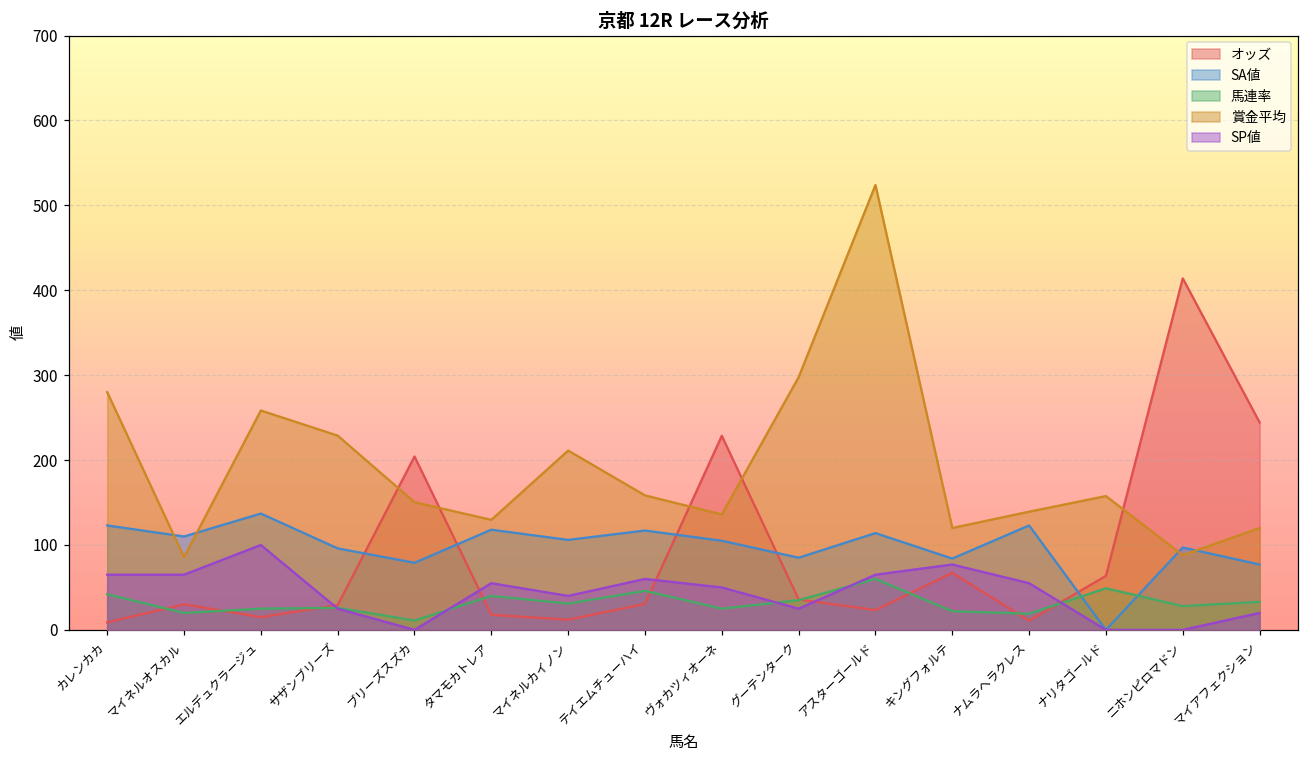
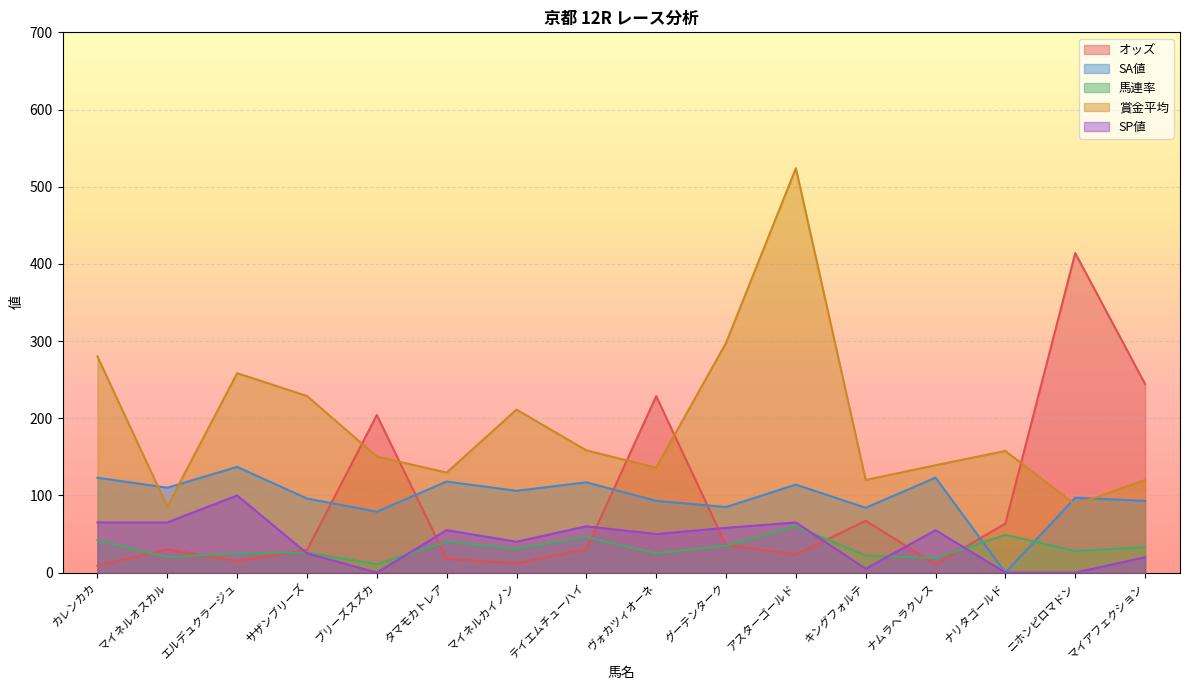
SA値, ヴォカツィオーネ: 110 -> 90
SP値, グーテンターク: 30 -> 60
SP値, キングフォルテ: 80 -> 10
SA値, マイアフェクション: 80 -> 90
